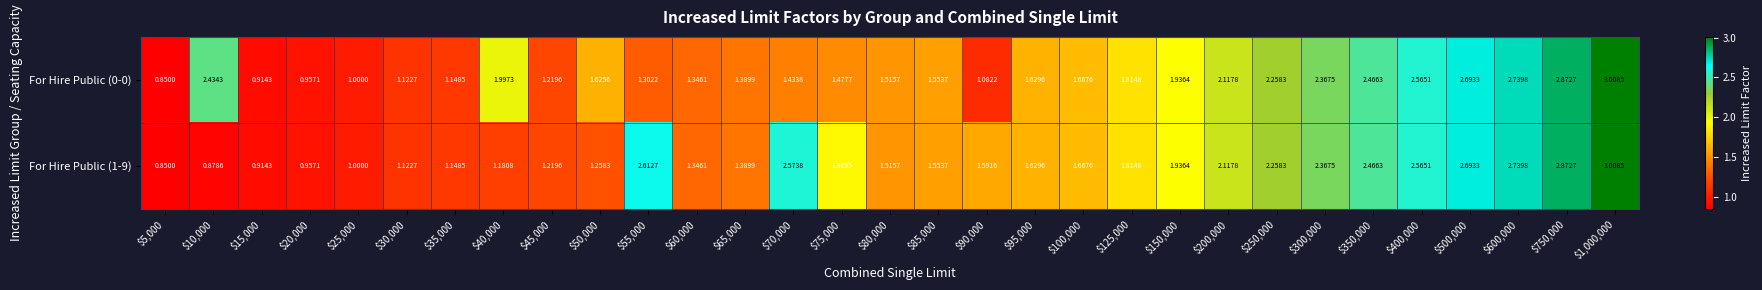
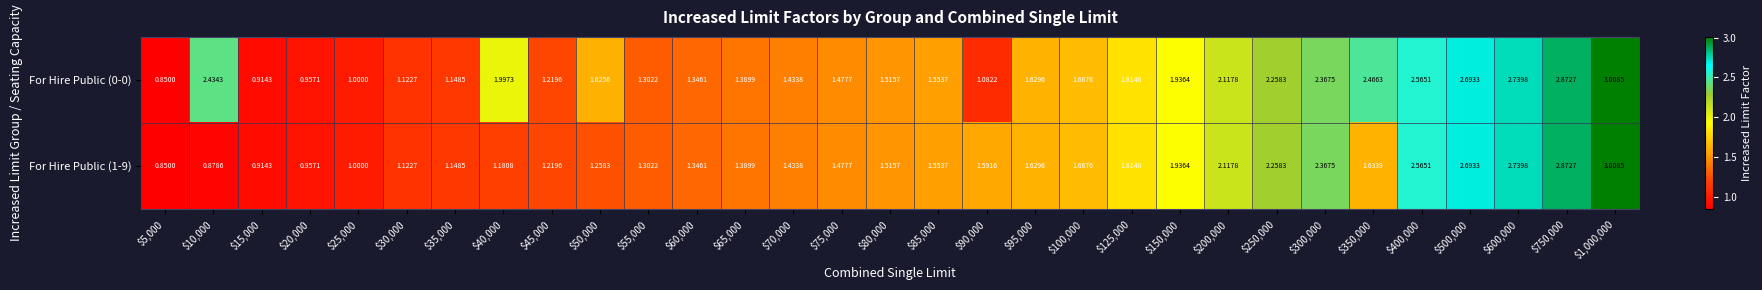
For Hire Public (1-9), $55,000: 2.6127 -> 1.3022
For Hire Public (1-9), $70,000: 2.5738 -> 1.4338
For Hire Public (1-9), $75,000: 1.9095 -> 1.4777
For Hire Public (1-9), $350,000: 2.4663 -> 1.6339
